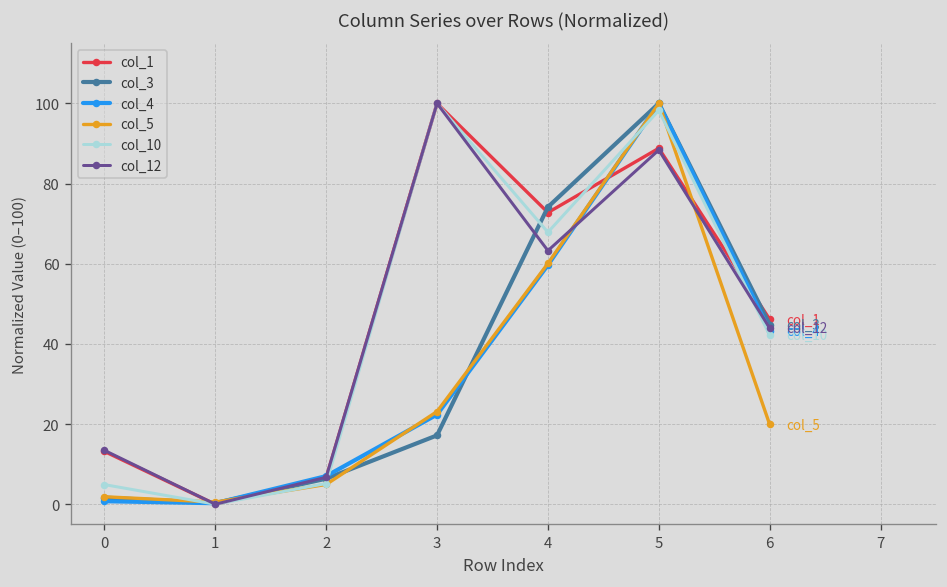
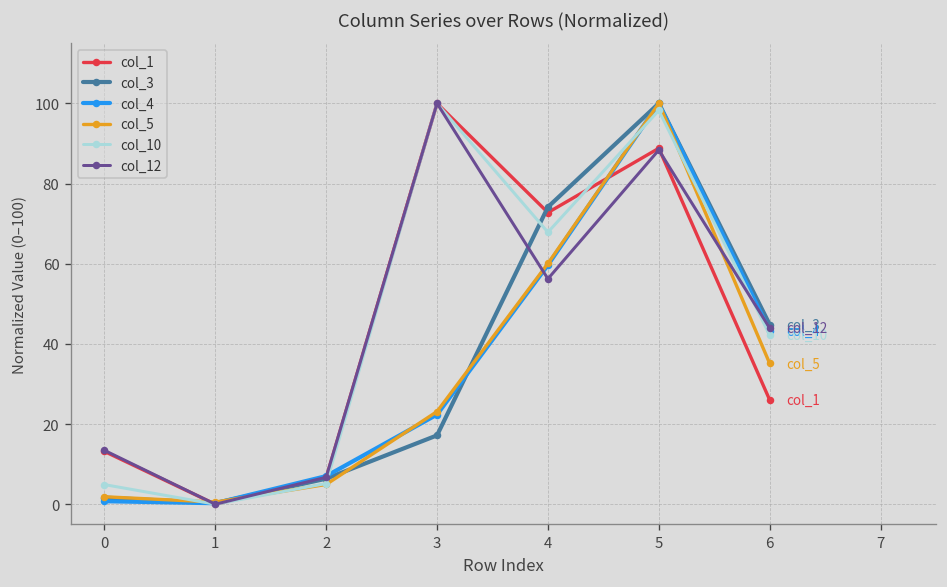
col_12, 4: 63 -> 56
col_1, 6: 46 -> 26
col_5, 6: 20 -> 35
